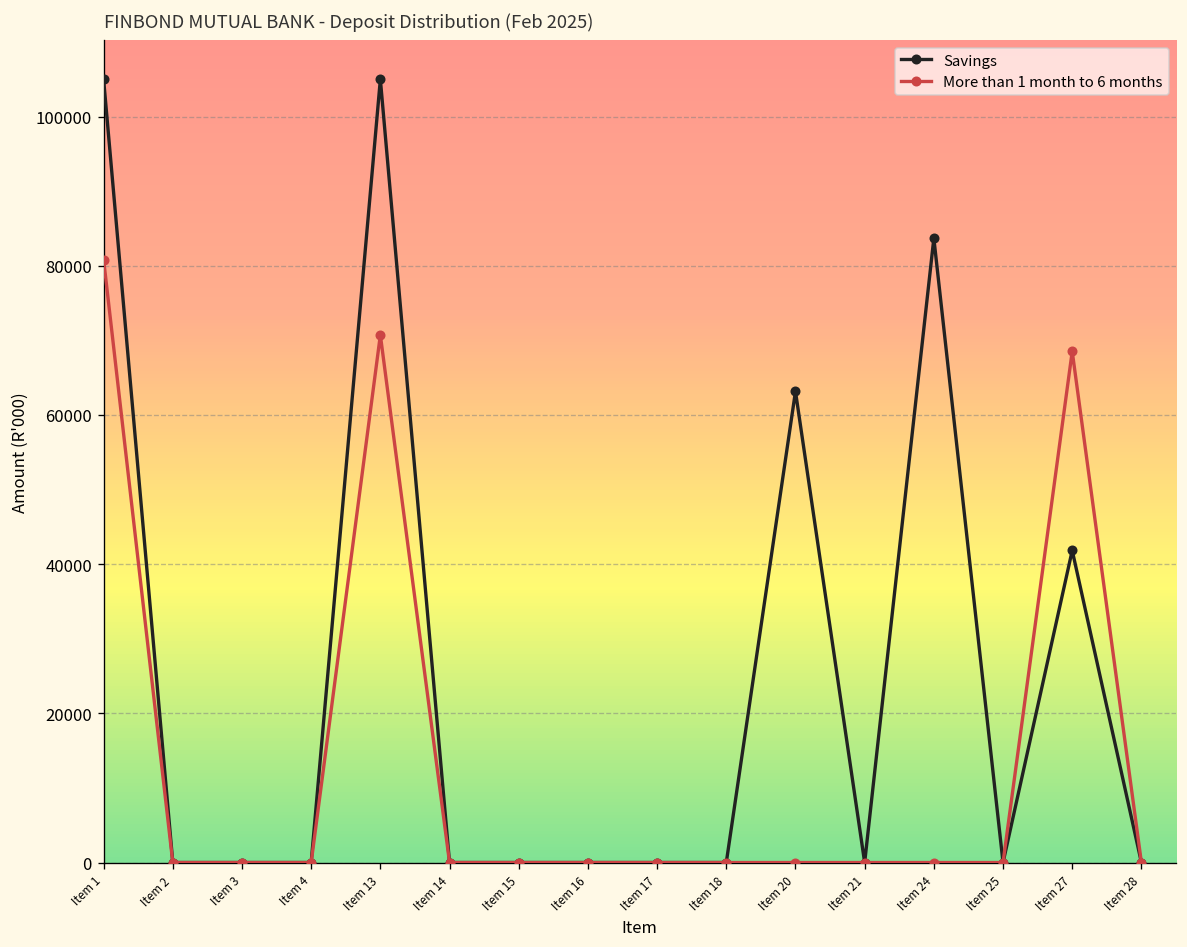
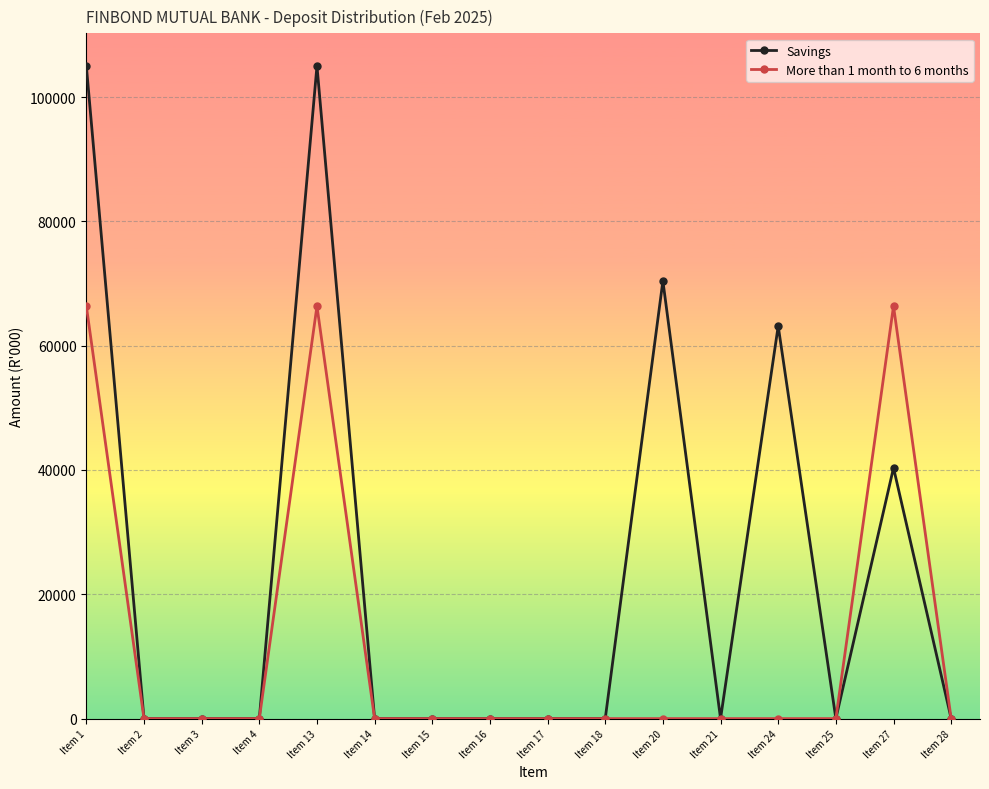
More than 1 month to 6 months, Item 1: 81000 -> 66000
More than 1 month to 6 months, Item 13: 71000 -> 66000
Savings, Item 20: 63000 -> 70000
Savings, Item 24: 84000 -> 63000
Savings, Item 27: 42000 -> 40000
More than 1 month to 6 months, Item 27: 69000 -> 66000
